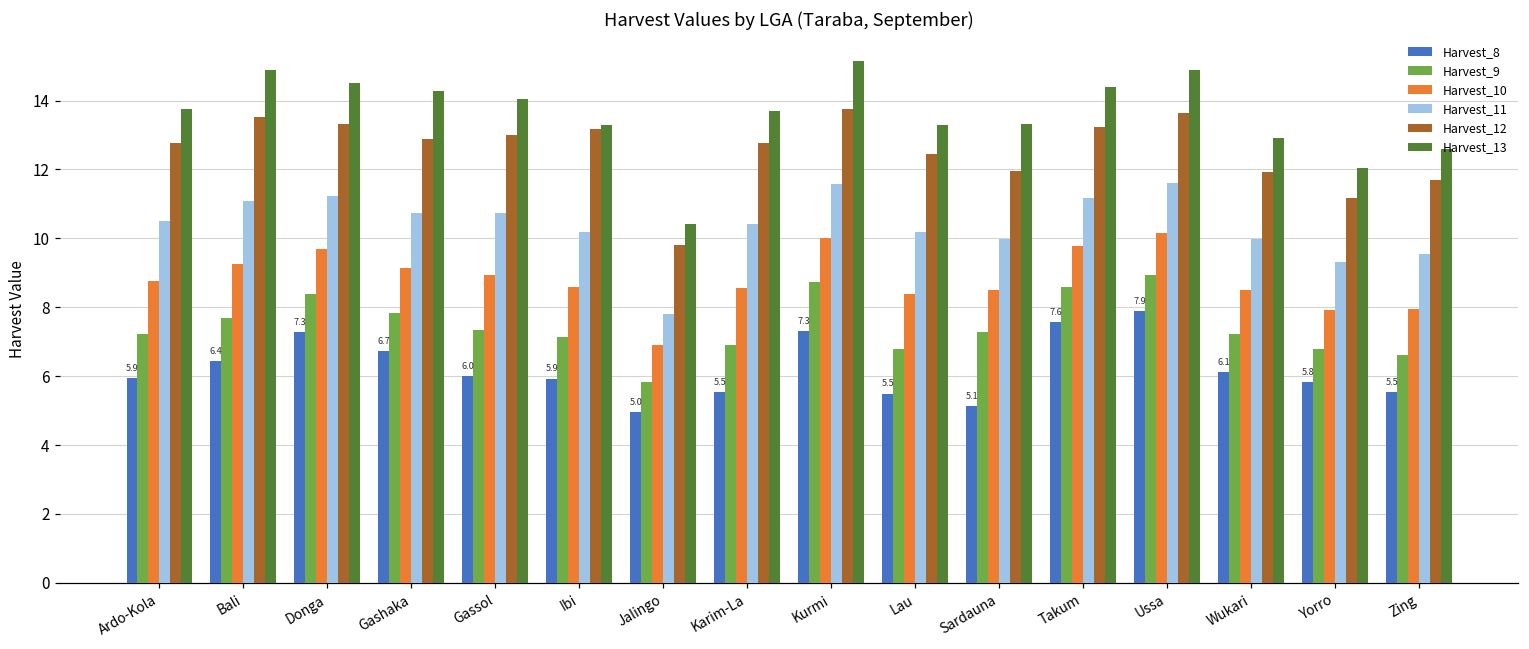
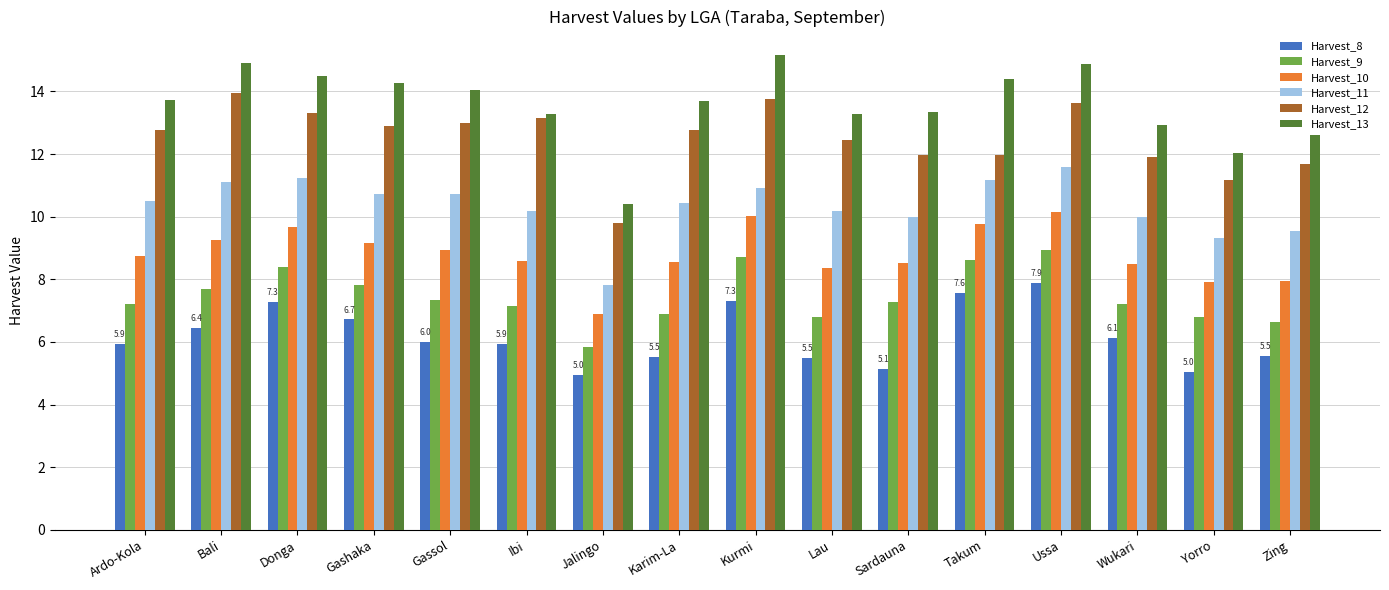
Harvest_12, Bali: 13.5 -> 13.9
Harvest_11, Kurmi: 11.6 -> 10.9
Harvest_12, Takum: 13.2 -> 12.0
Harvest_8, Yorro: 5.8 -> 5.0
